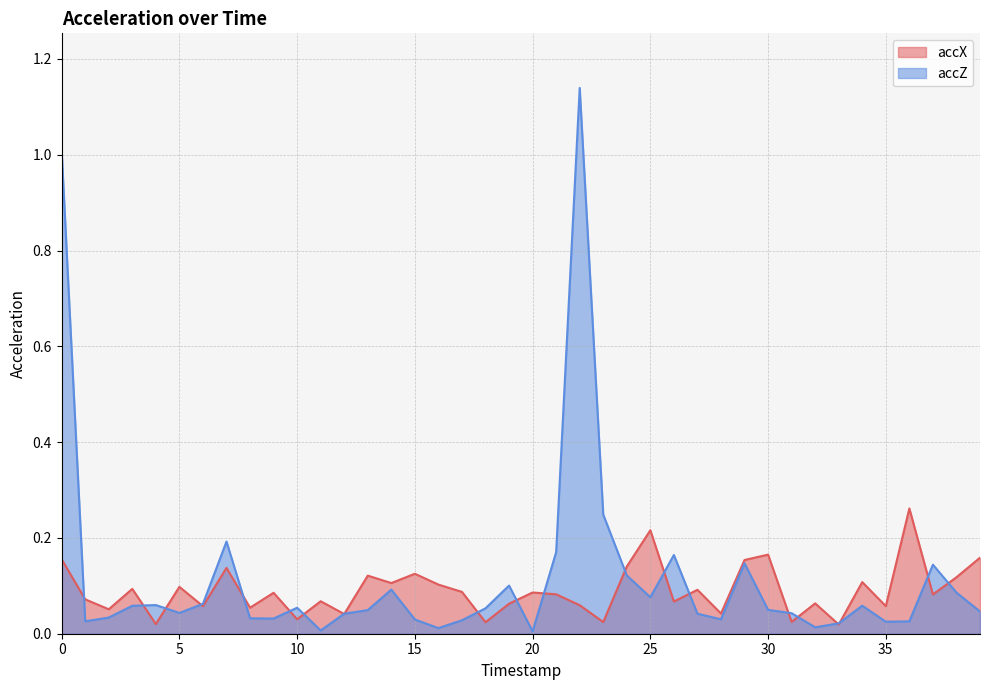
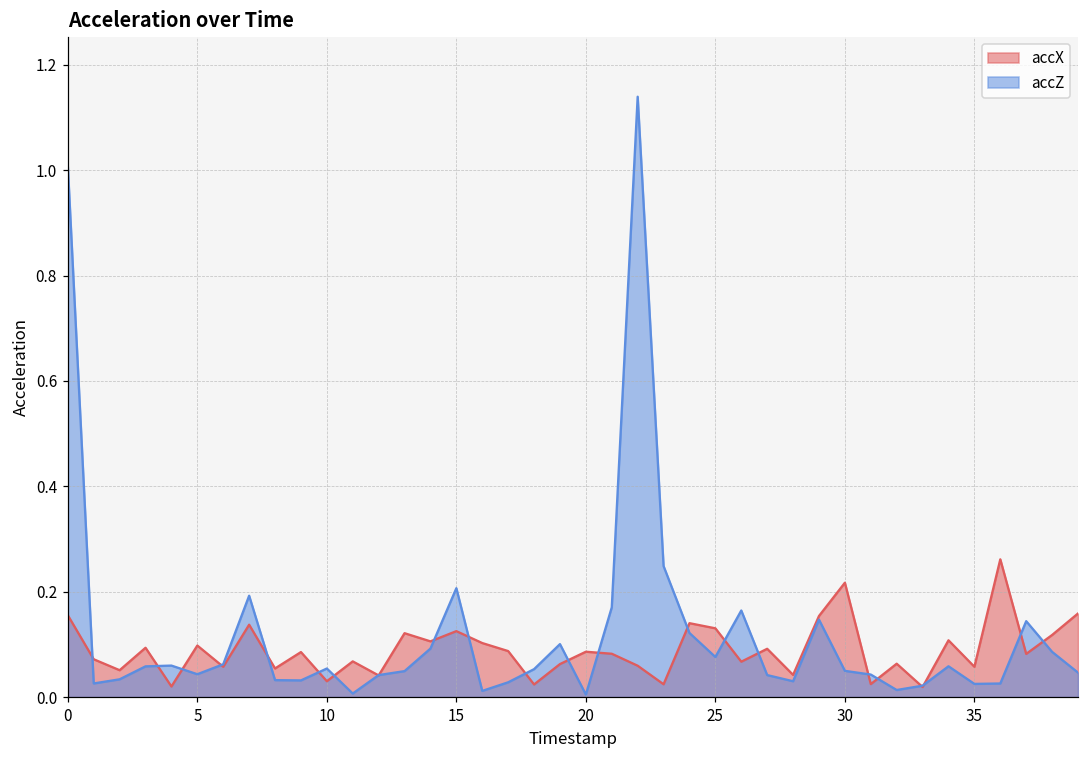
accZ, 15: 0.03 -> 0.21
accX, 25: 0.22 -> 0.13
accX, 30: 0.17 -> 0.22
